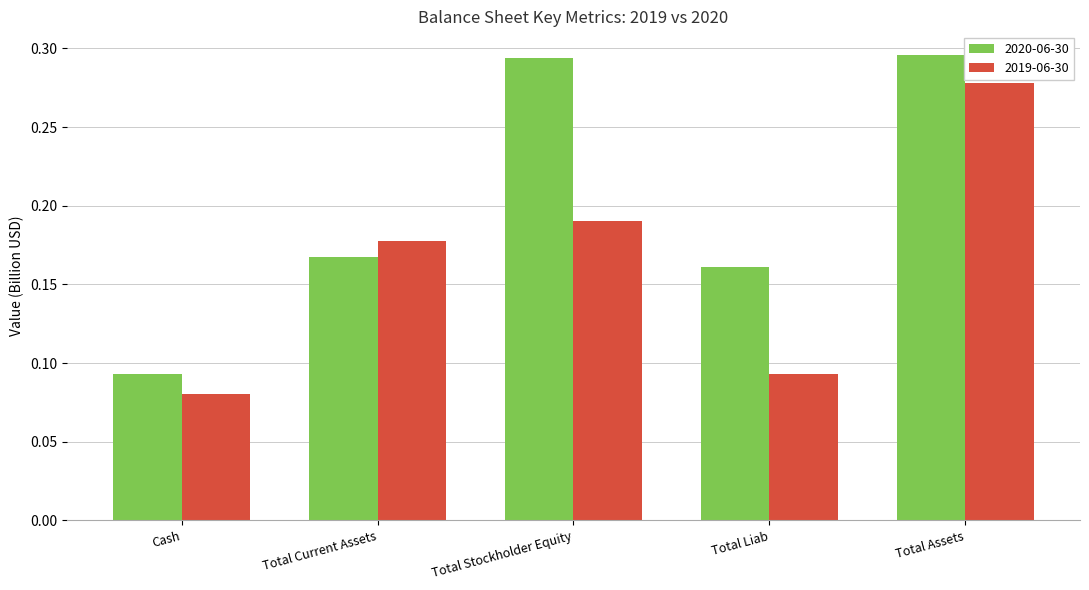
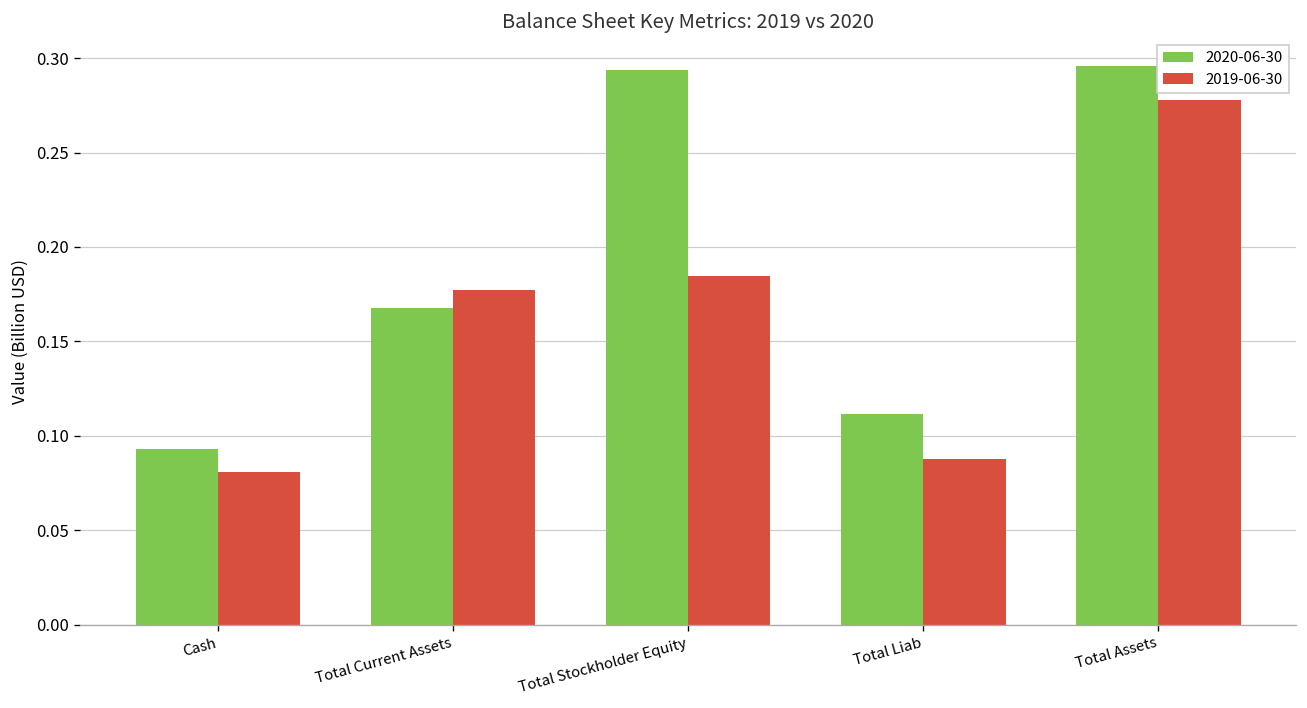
2019-06-30, Total Stockholder Equity: 0.191 -> 0.185
2020-06-30, Total Liab: 0.161 -> 0.112
2019-06-30, Total Liab: 0.093 -> 0.088
